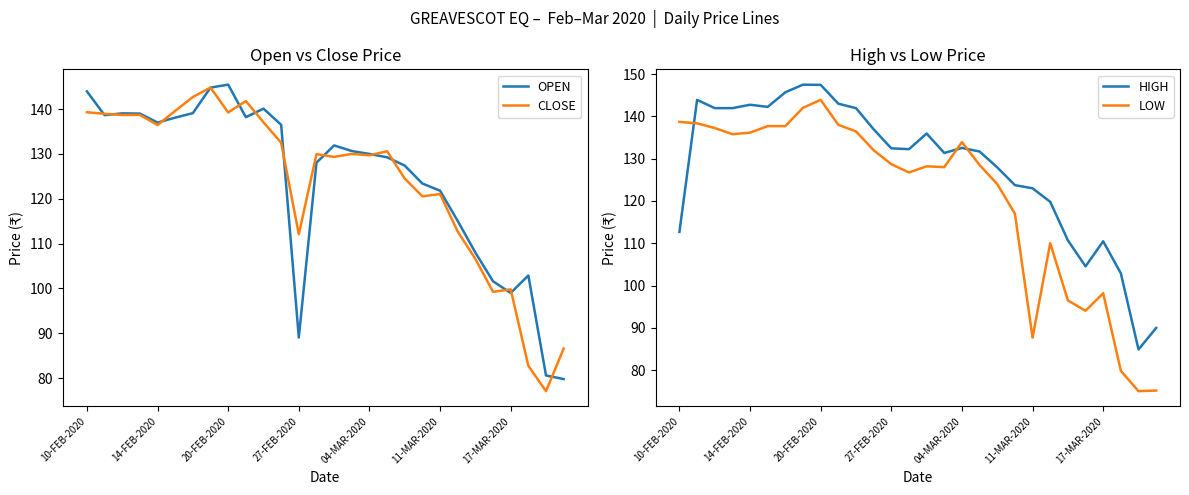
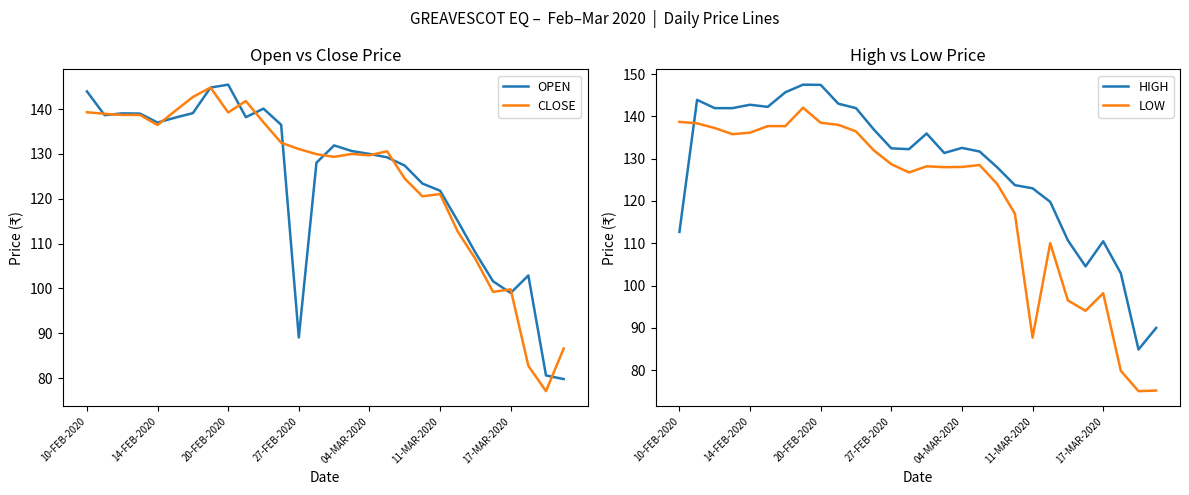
Open vs Close Price, CLOSE, 27-FEB-2020: 112 -> 131
High vs Low Price, LOW, 20-FEB-2020: 144 -> 139
High vs Low Price, LOW, 04-MAR-2020: 134 -> 128
